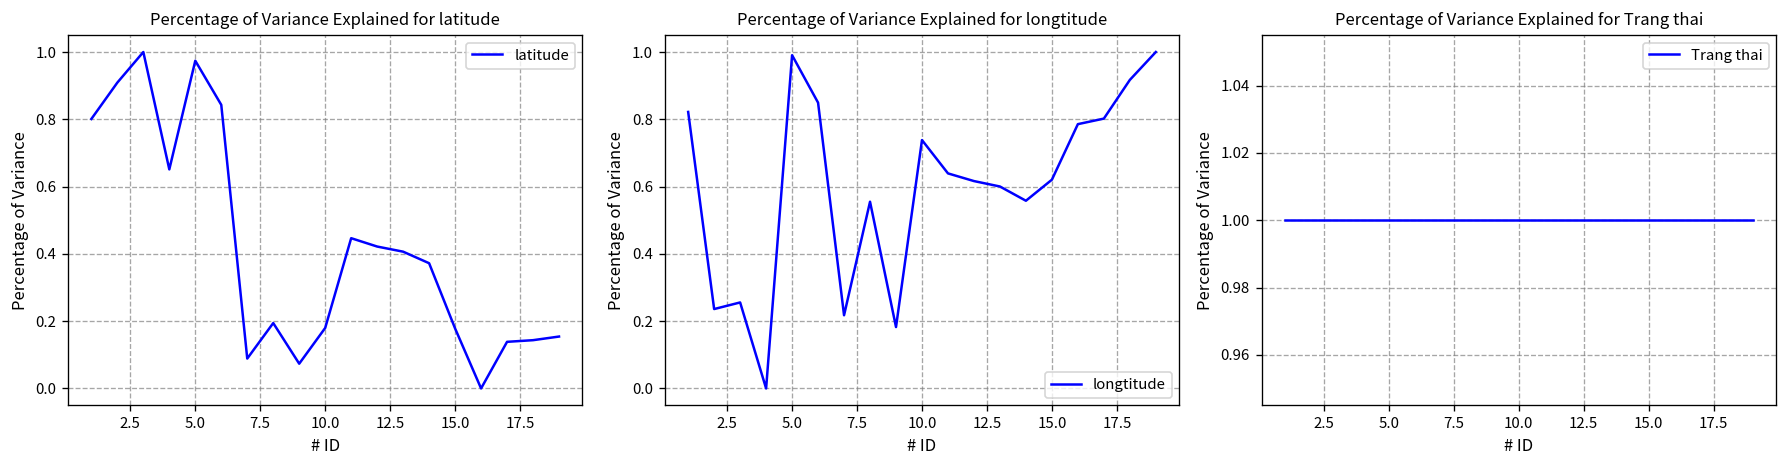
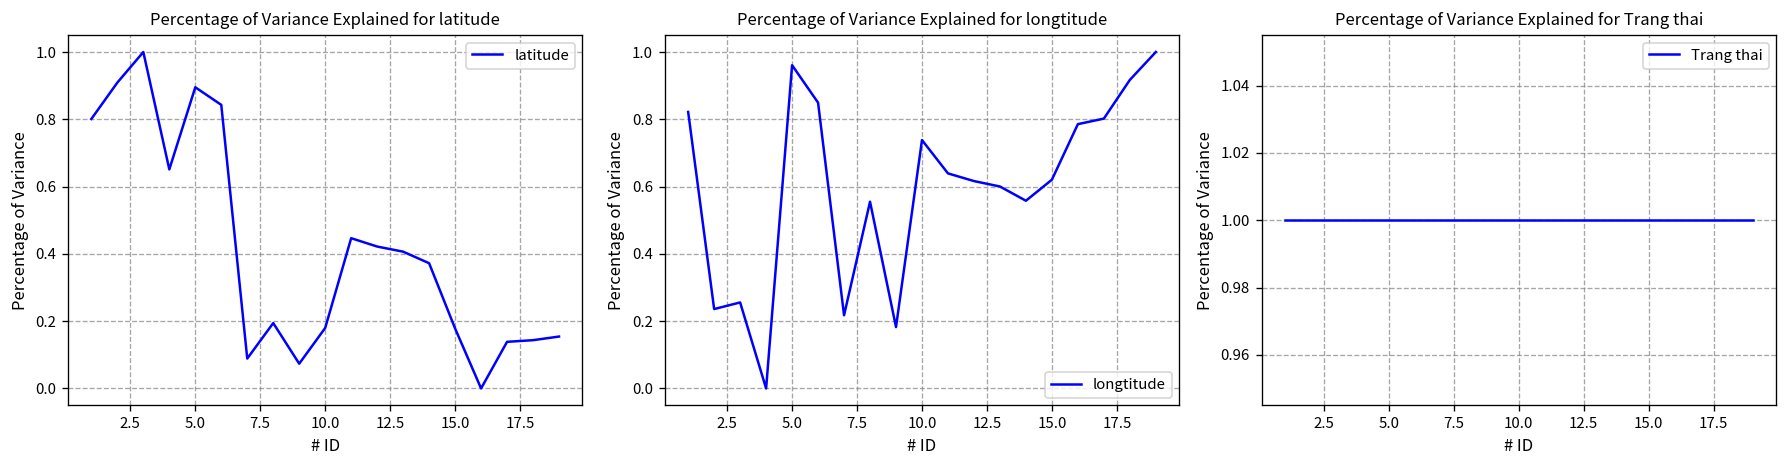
Percentage of Variance Explained for latitude, 5.0: 0.97 -> 0.90
Percentage of Variance Explained for longtitude, 5.0: 0.99 -> 0.96
